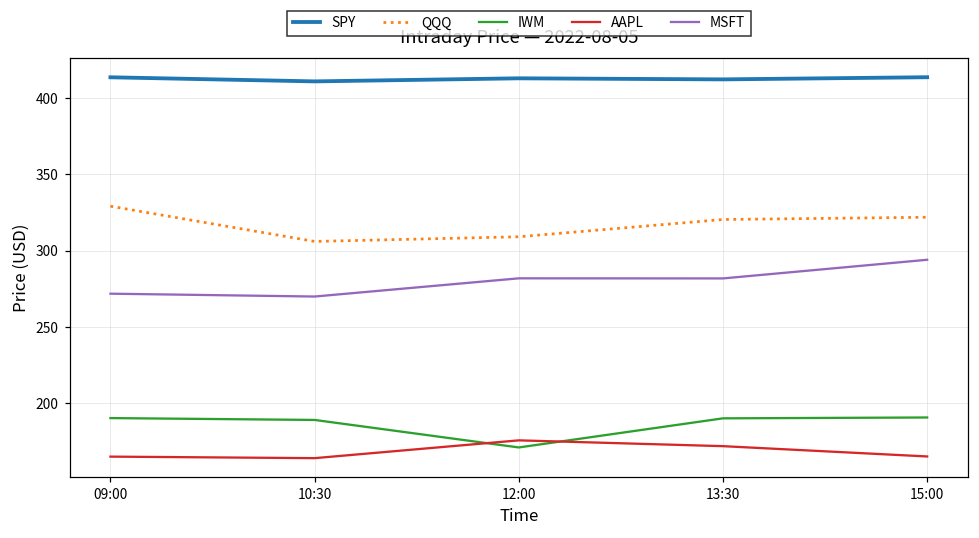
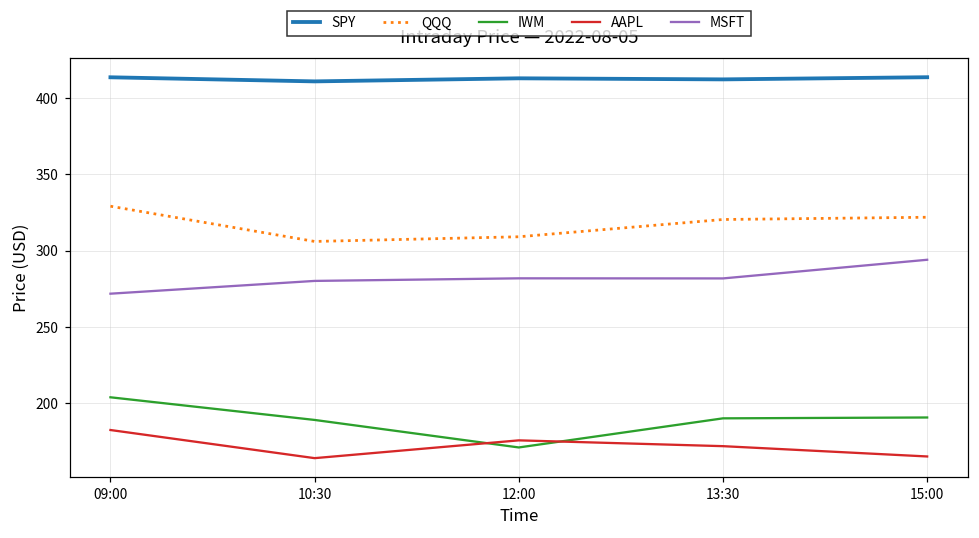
IWM, 09:00: 190 -> 204
AAPL, 09:00: 165 -> 183
MSFT, 10:30: 270 -> 280
